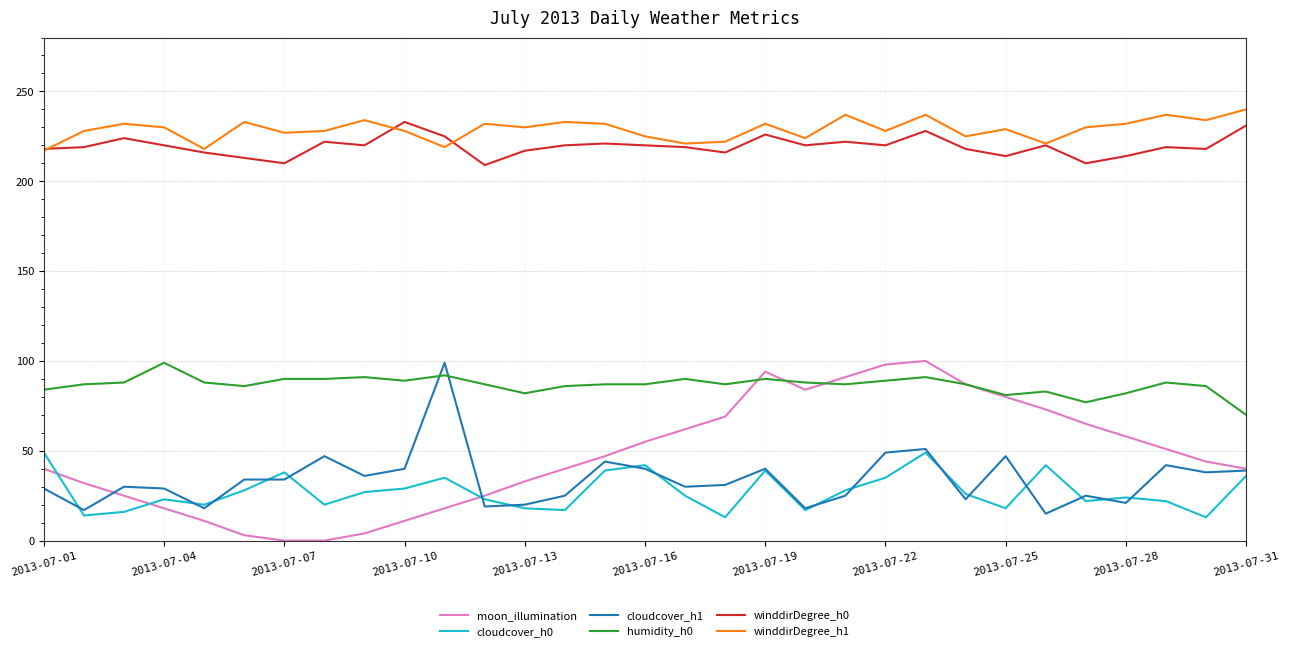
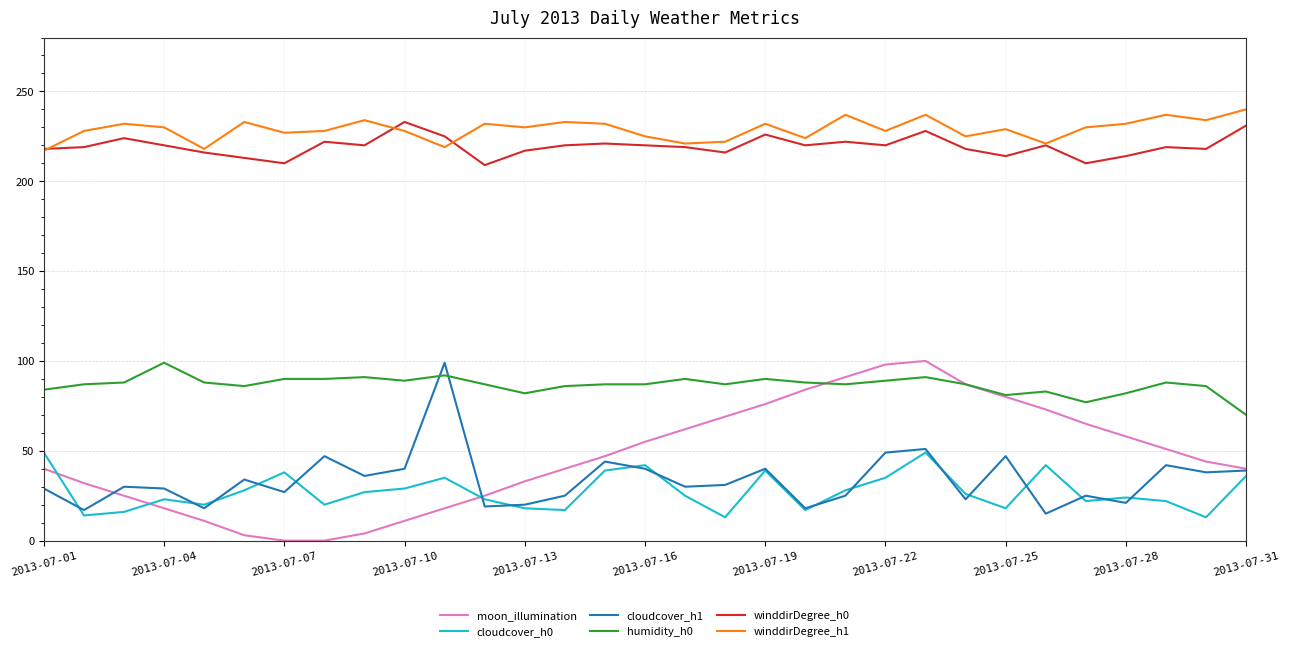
cloudcover_h1, 2013-07-07: 34 -> 27
moon_illumination, 2013-07-19: 94 -> 76
